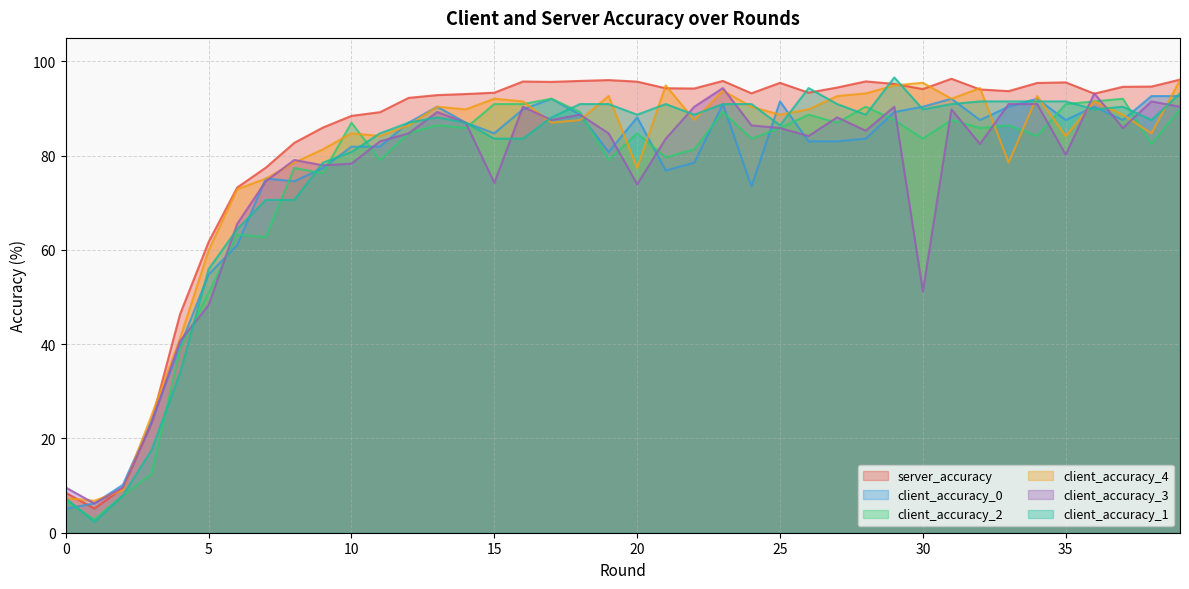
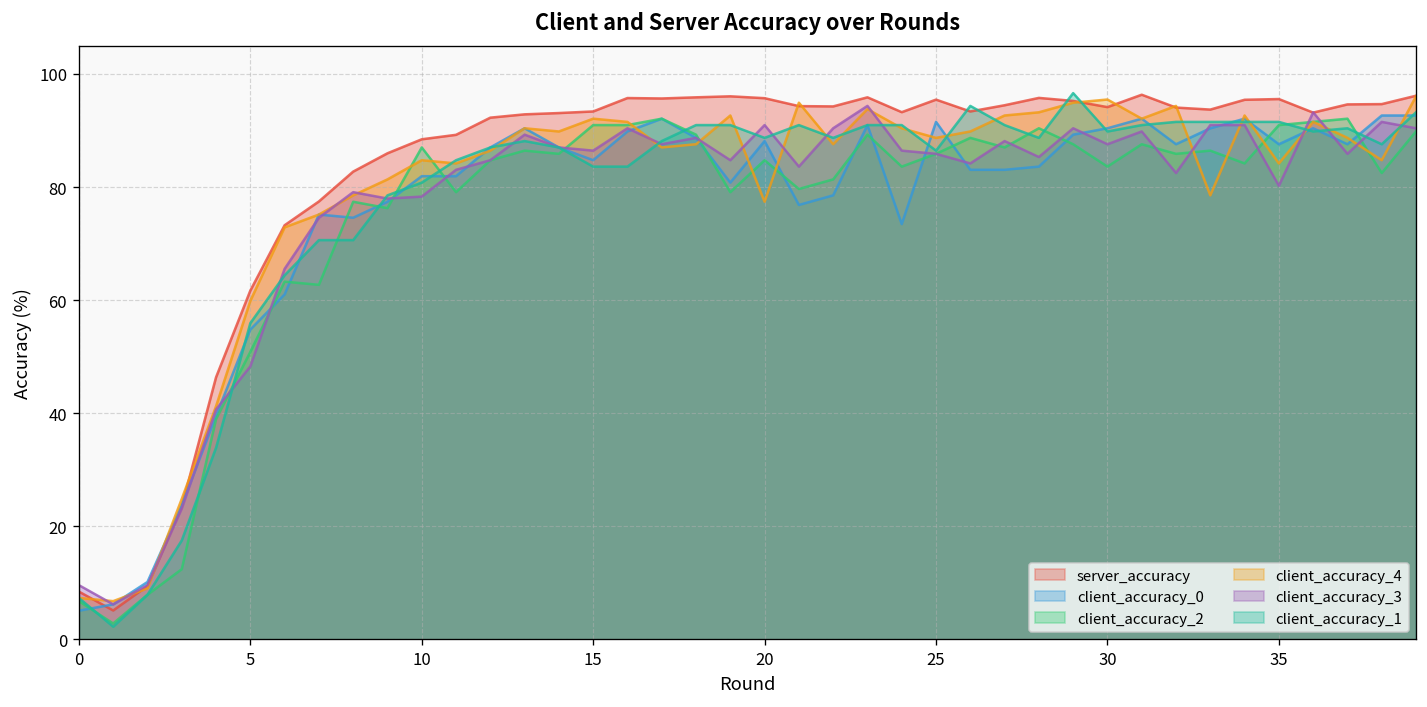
client_accuracy_3, 15: 74 -> 86
client_accuracy_3, 20: 74 -> 91
client_accuracy_3, 30: 51 -> 88
